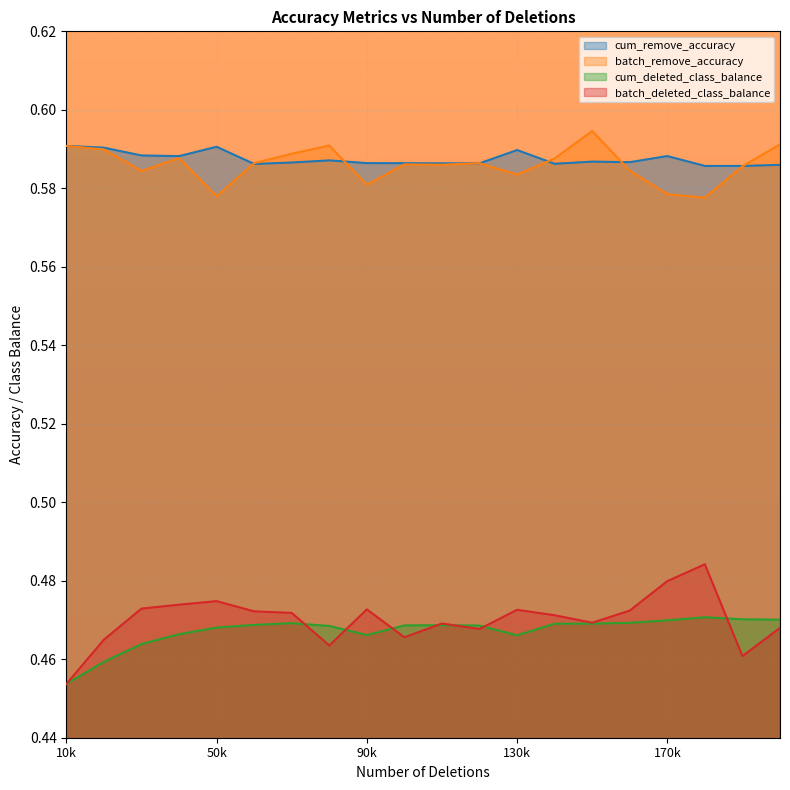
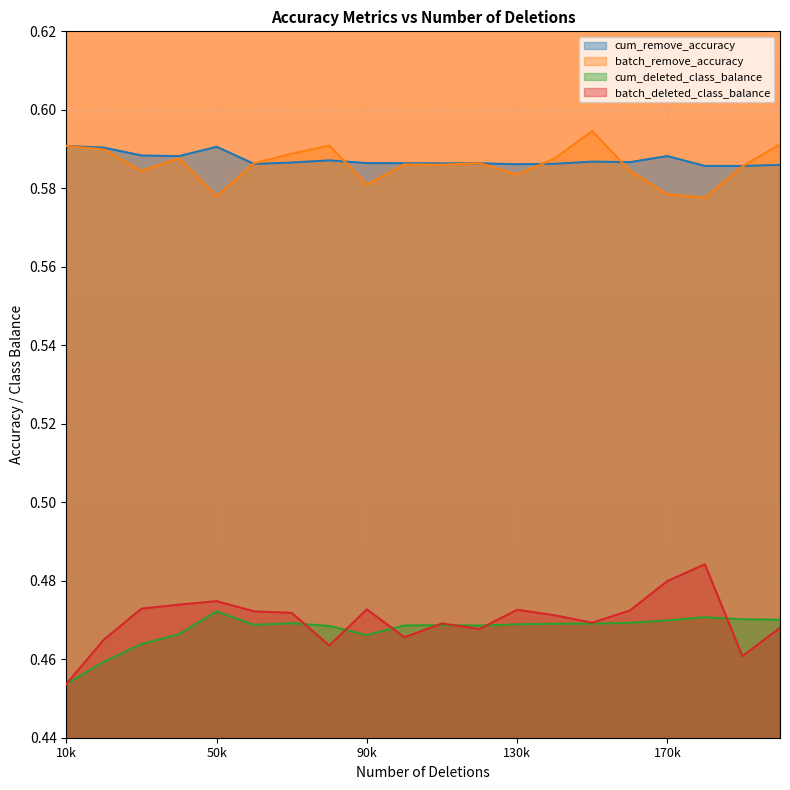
cum_deleted_class_balance, 50k: 0.468 -> 0.472
cum_remove_accuracy, 130k: 0.590 -> 0.586
cum_deleted_class_balance, 130k: 0.466 -> 0.469
